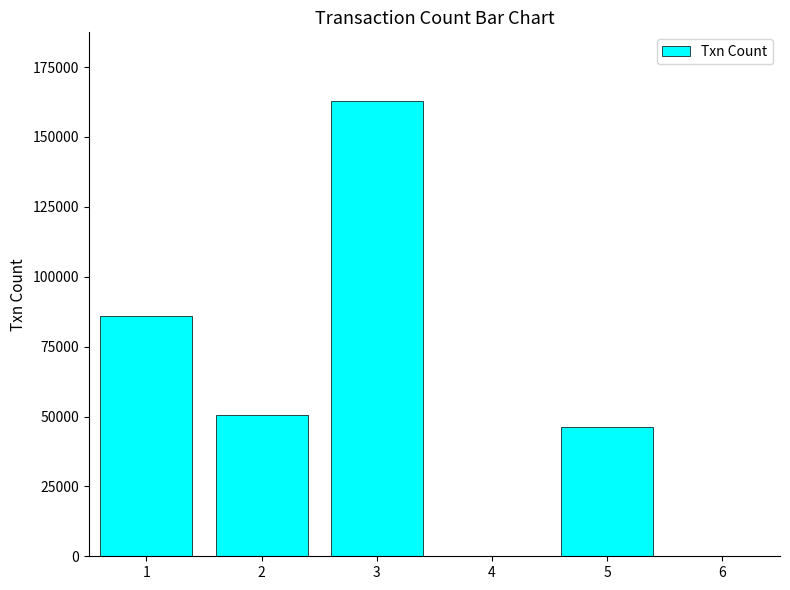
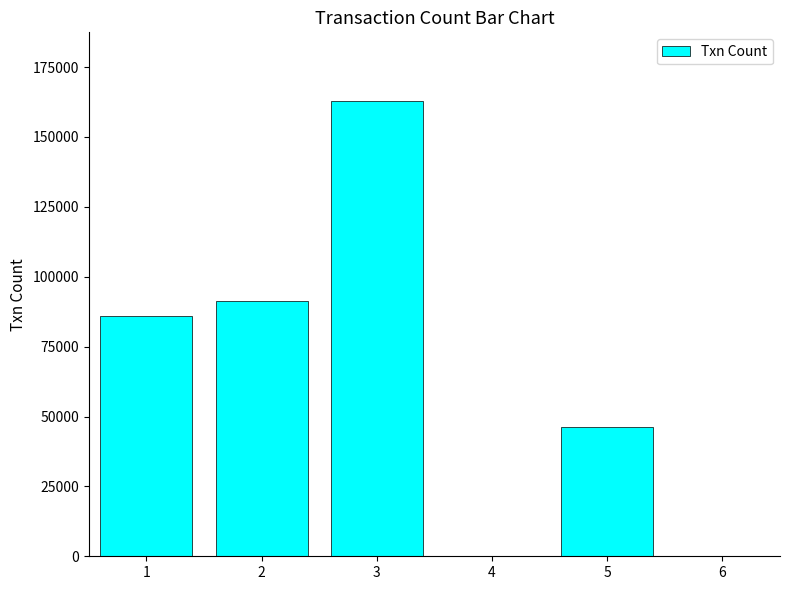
2: 50000 -> 91000
